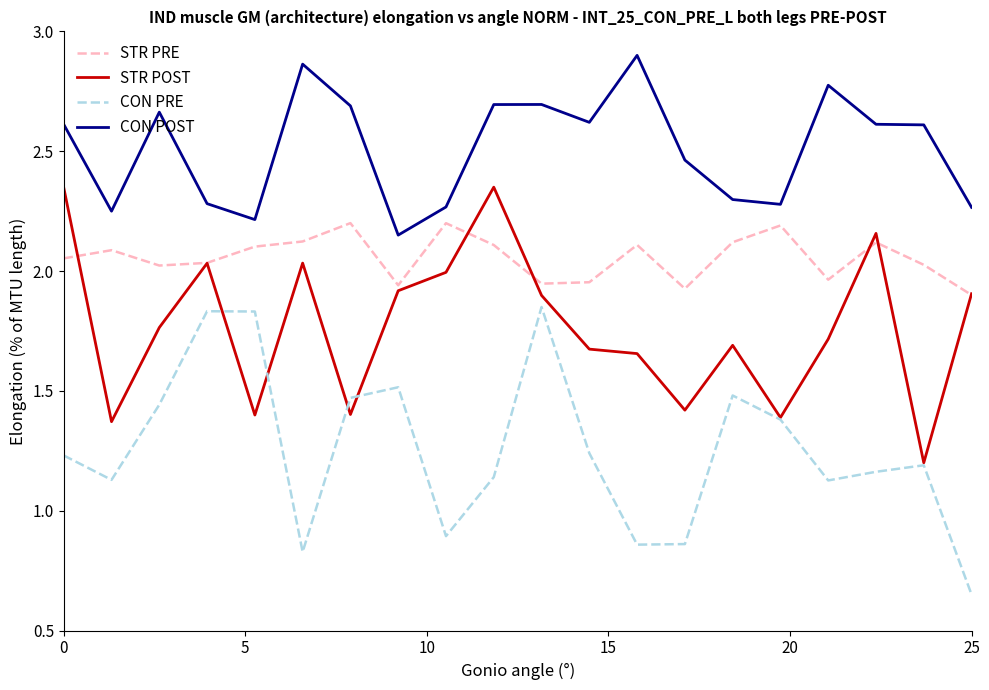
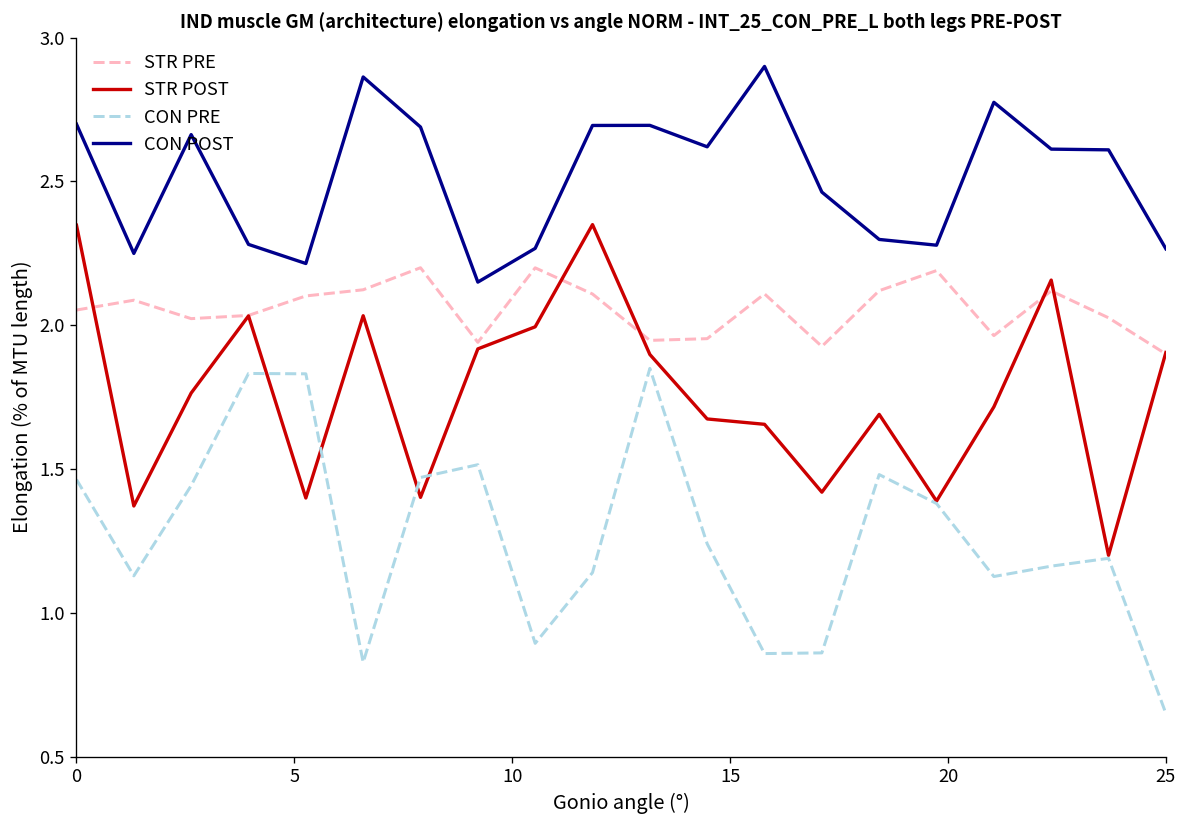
CON PRE, 0: 1.23 -> 1.46
CON POST, 0: 2.61 -> 2.70
